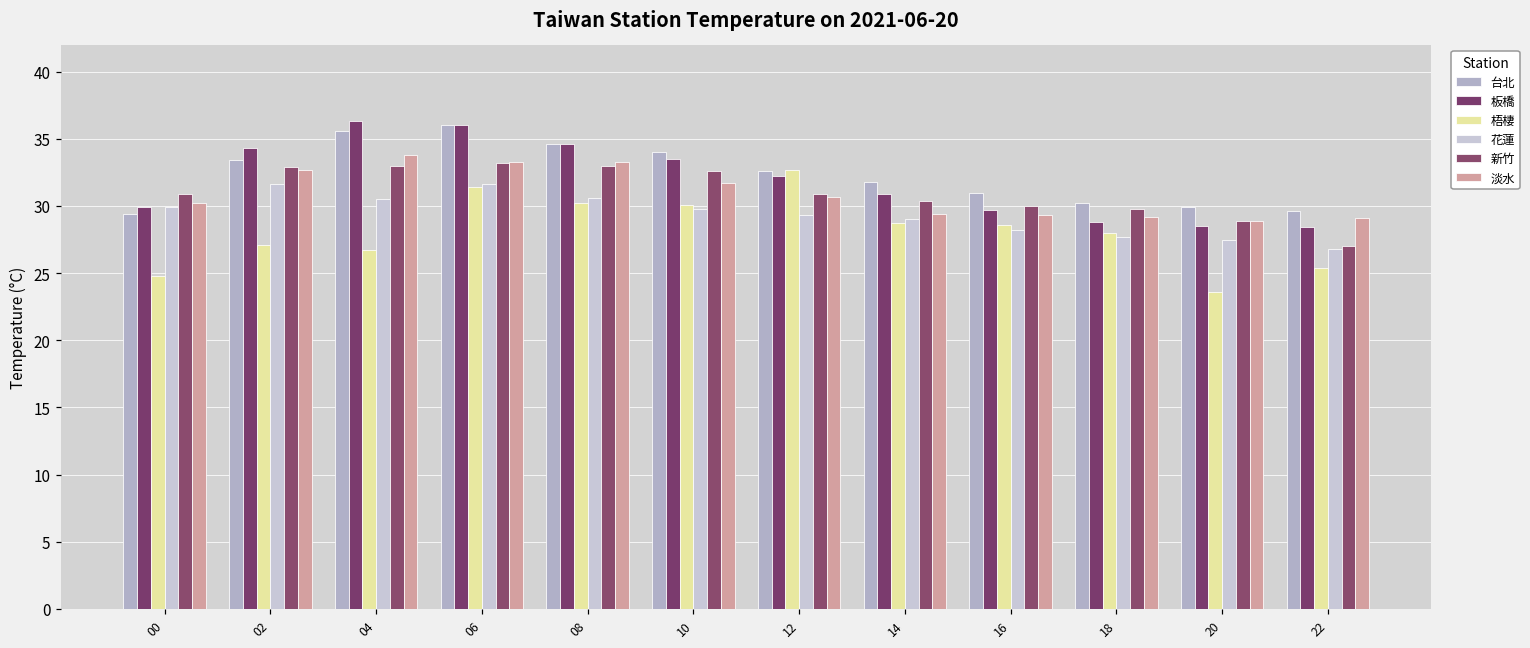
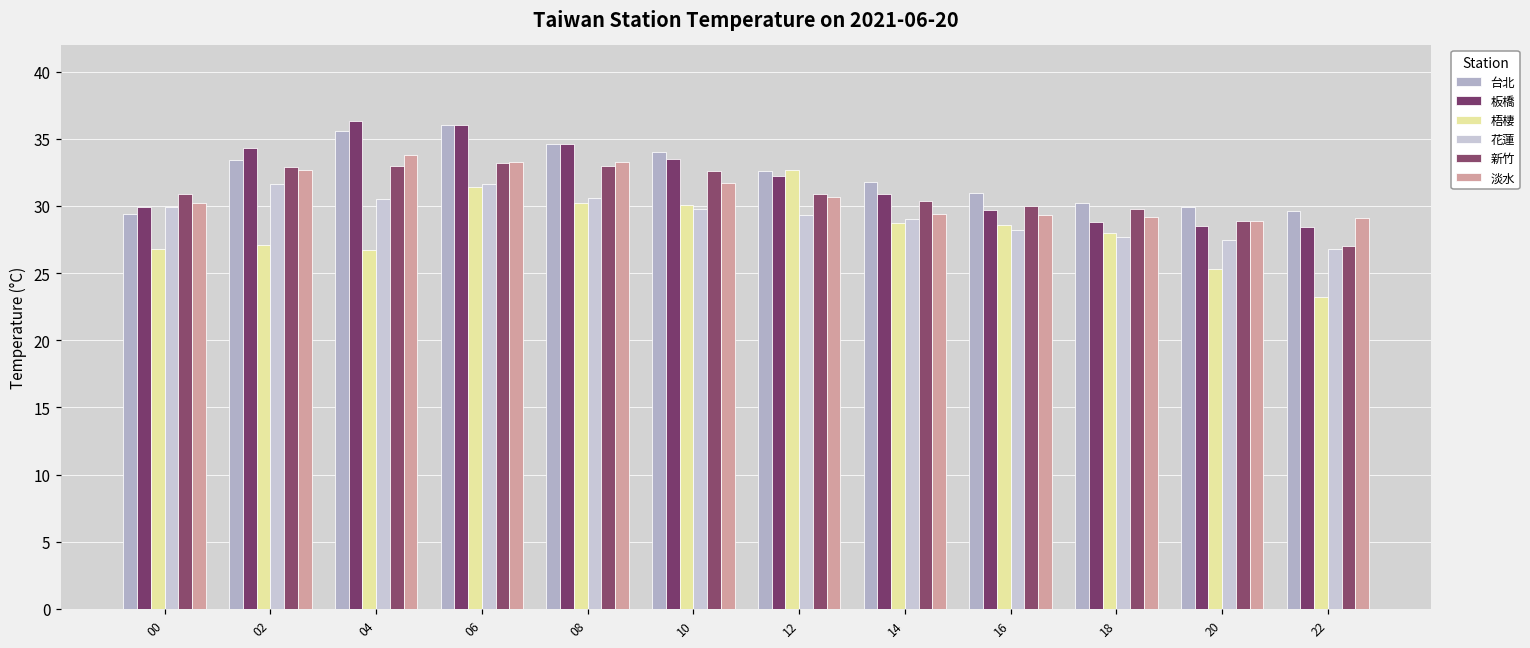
梧棲, 00: 24.8 -> 26.8
梧棲, 20: 23.6 -> 25.3
梧棲, 22: 25.4 -> 23.2
